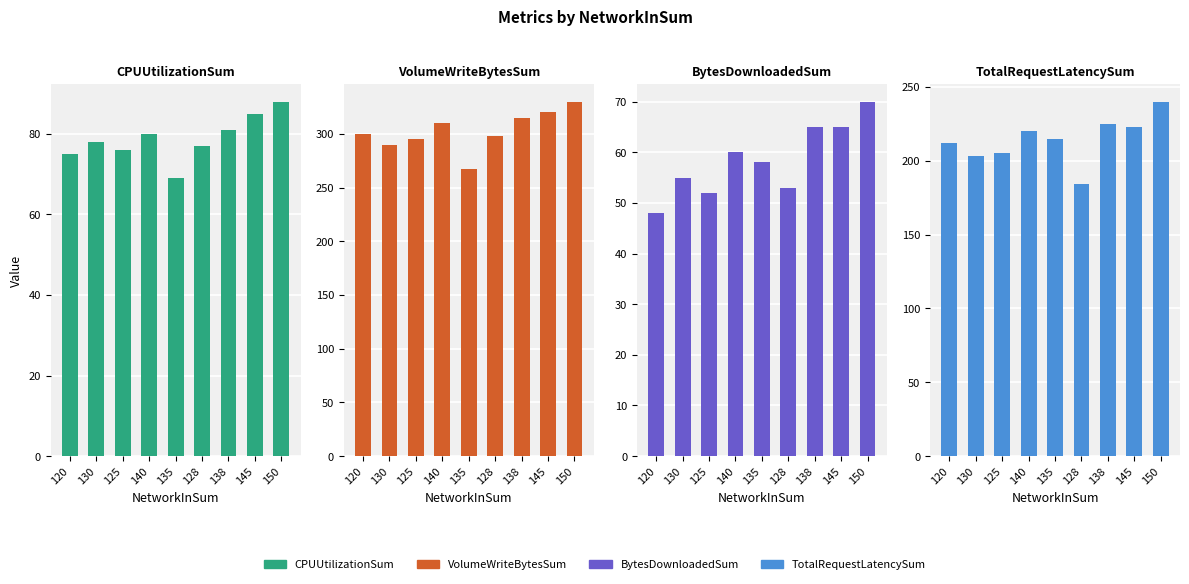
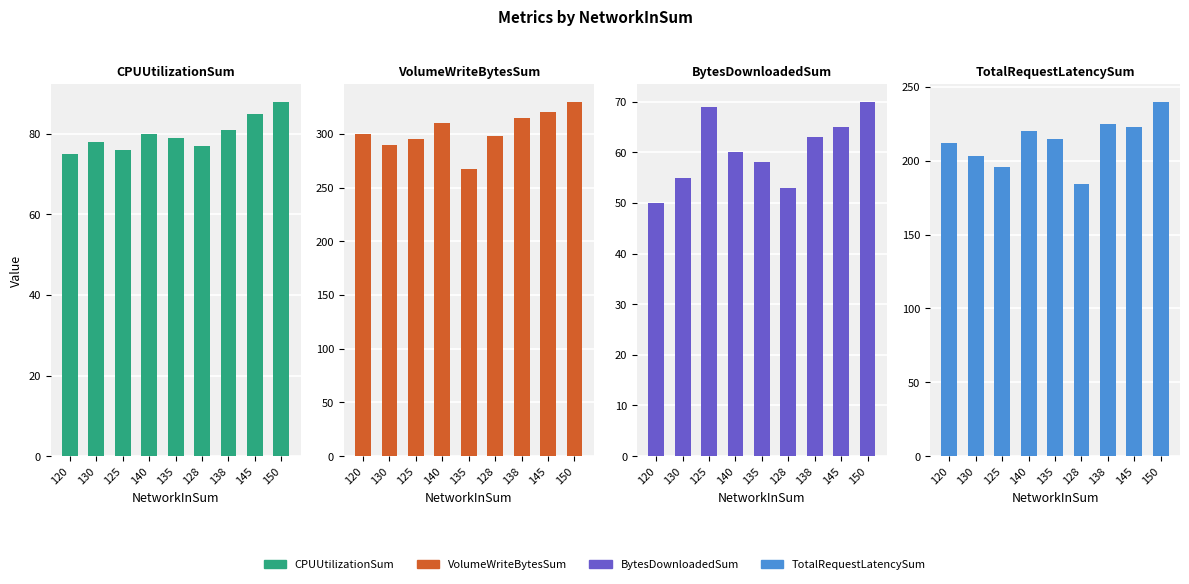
CPUUtilizationSum, 135: 69 -> 79
BytesDownloadedSum, 120: 48 -> 50
BytesDownloadedSum, 125: 52 -> 69
BytesDownloadedSum, 138: 65 -> 63
TotalRequestLatencySum, 125: 205 -> 196
